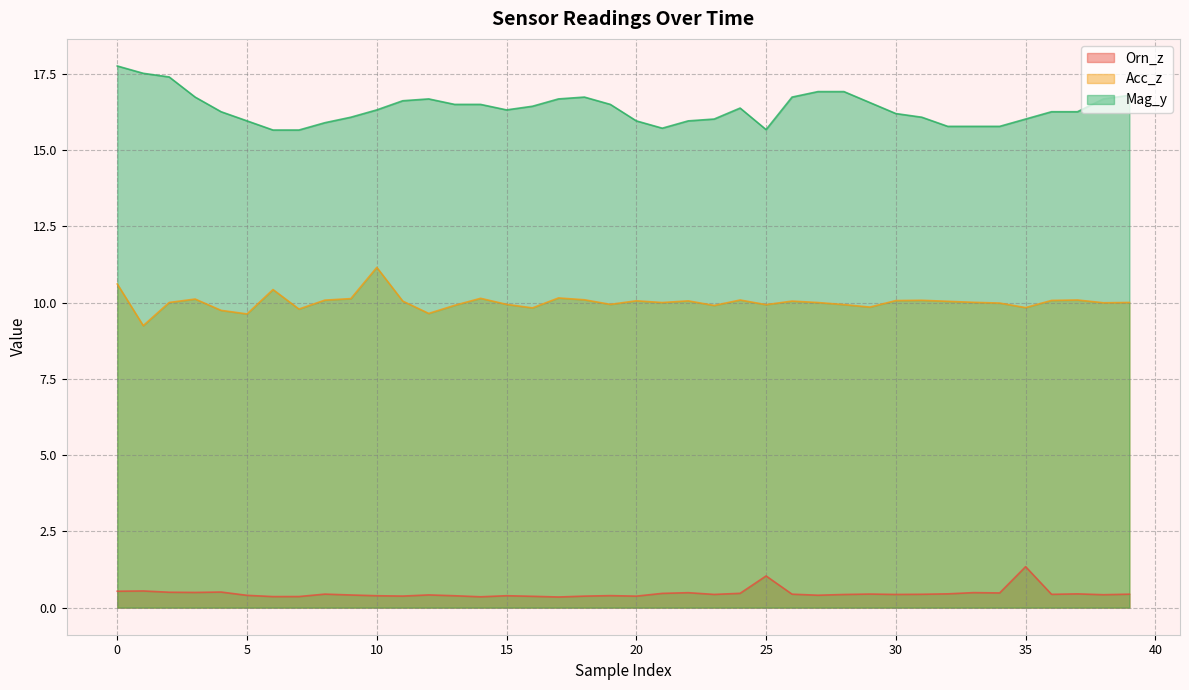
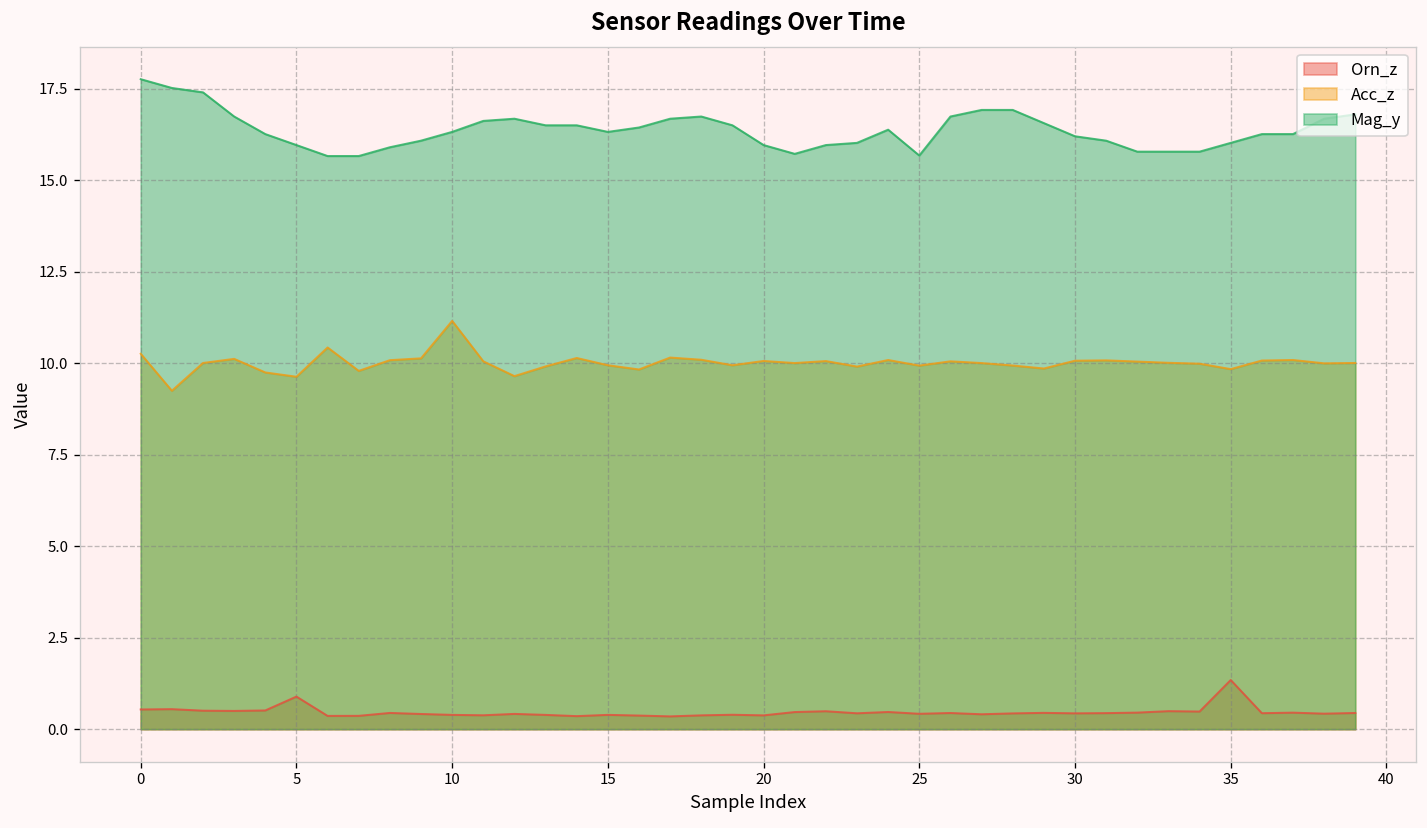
Acc_z, 0: 10.6 -> 10.3
Orn_z, 5: 0.4 -> 0.9
Orn_z, 25: 1.0 -> 0.4
